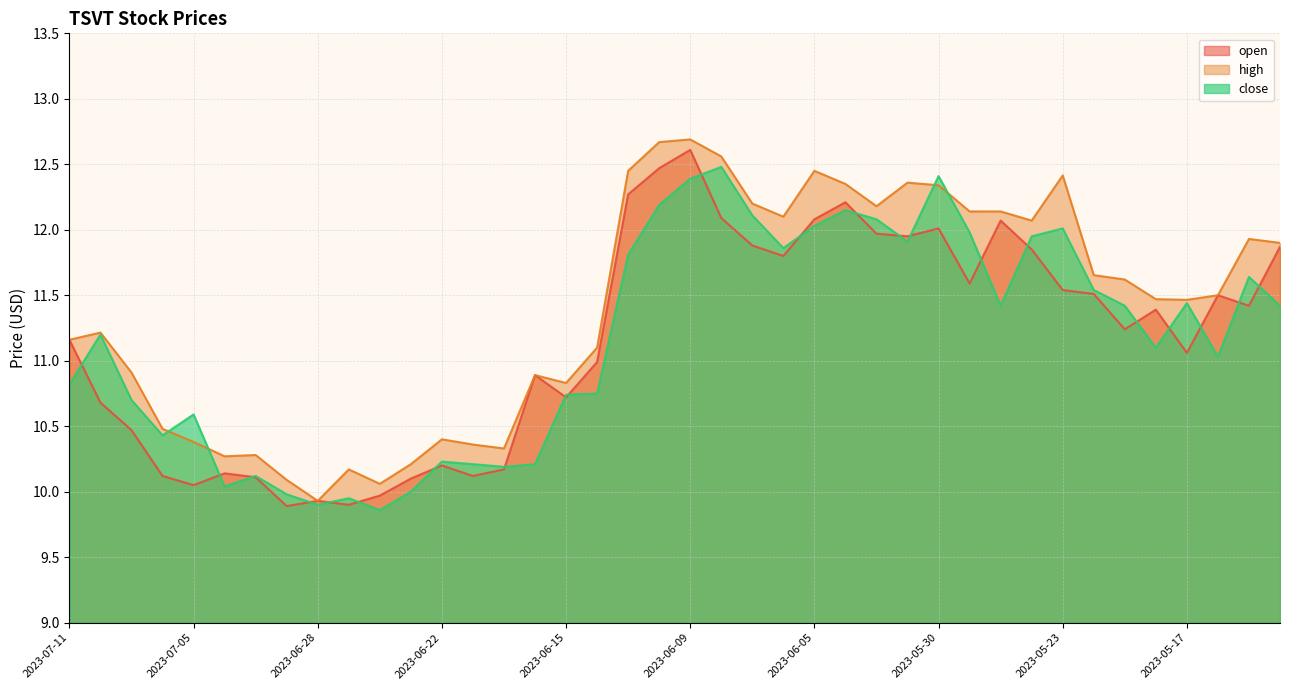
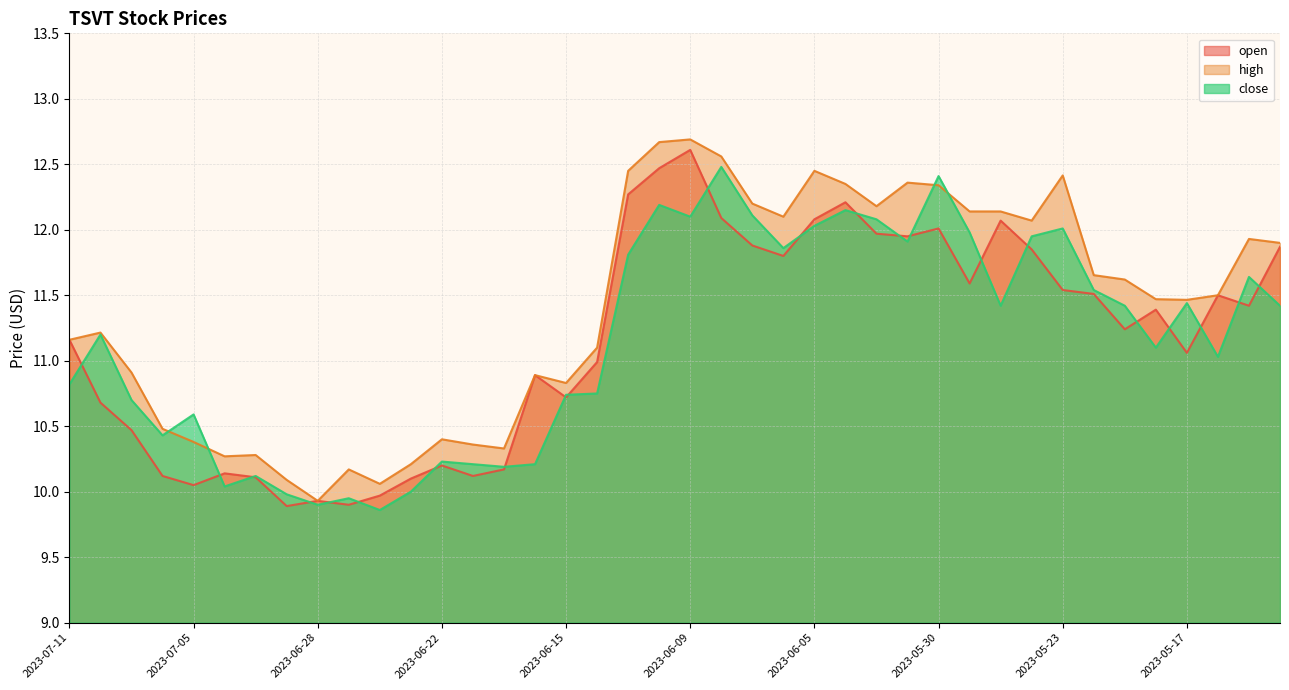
close, 2023-06-09: 12.39 -> 12.10
